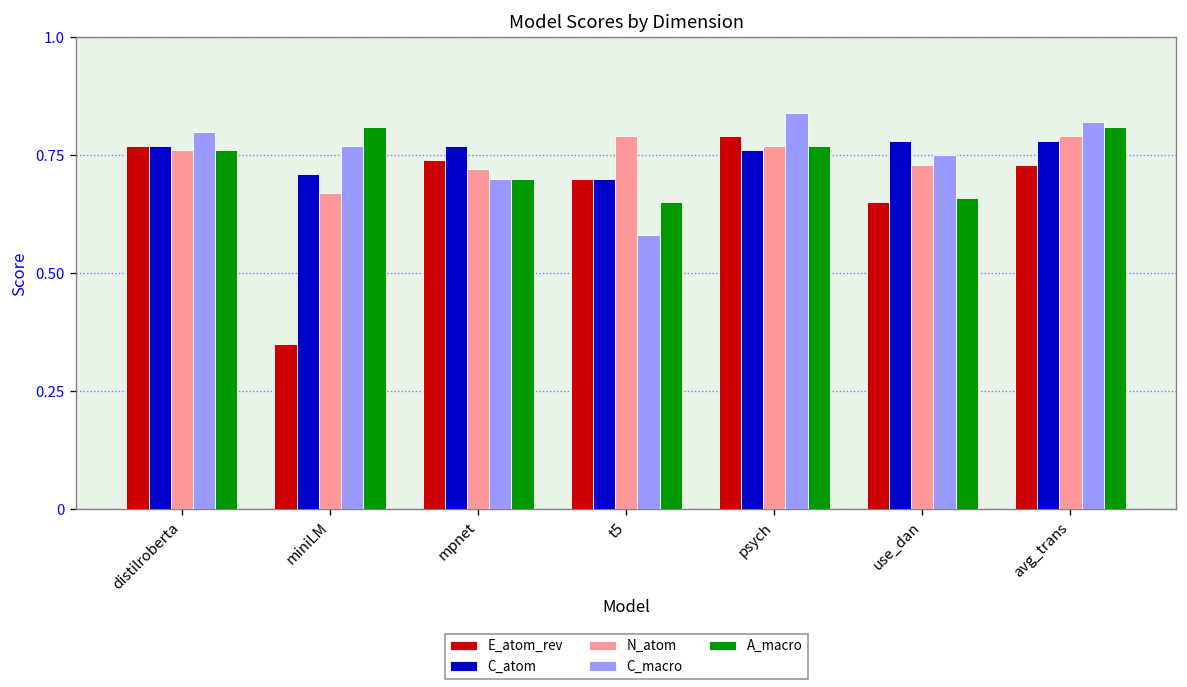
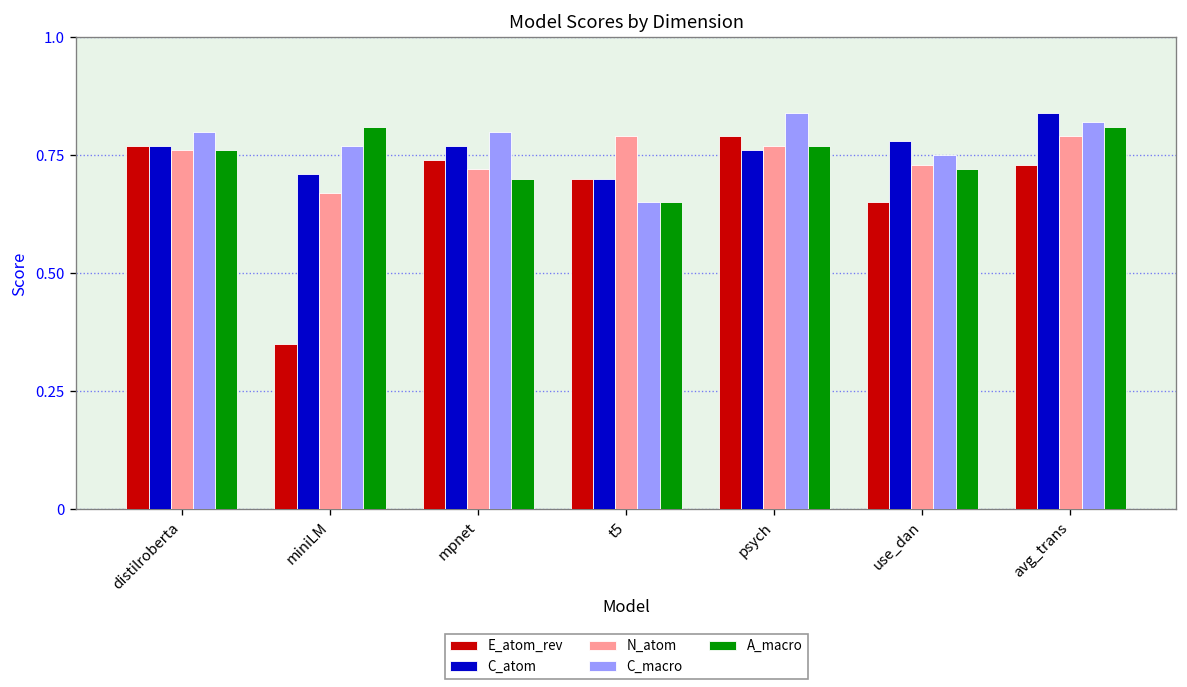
C_macro, mpnet: 0.7 -> 0.8
C_macro, t5: 0.58 -> 0.65
A_macro, use_dan: 0.66 -> 0.72
C_atom, avg_trans: 0.78 -> 0.84
